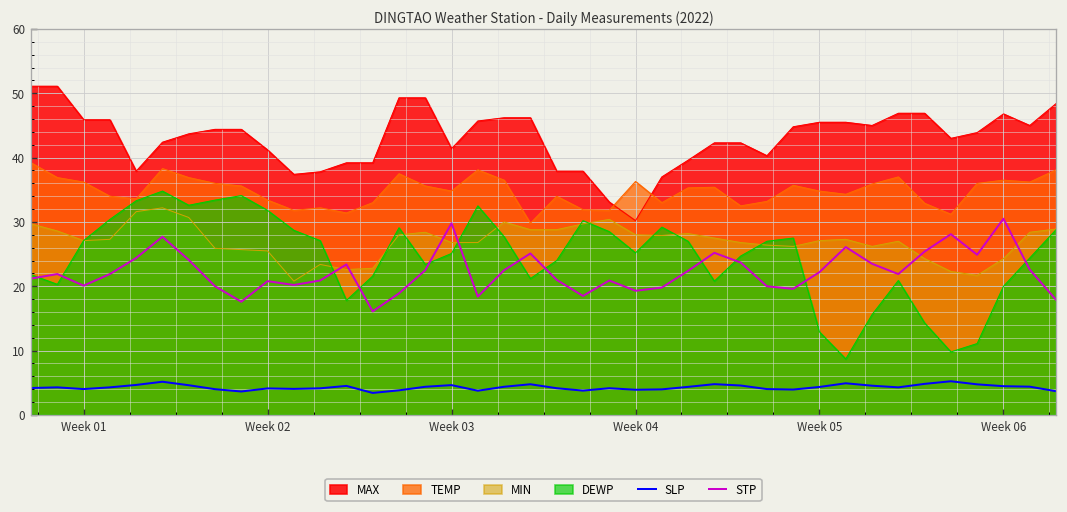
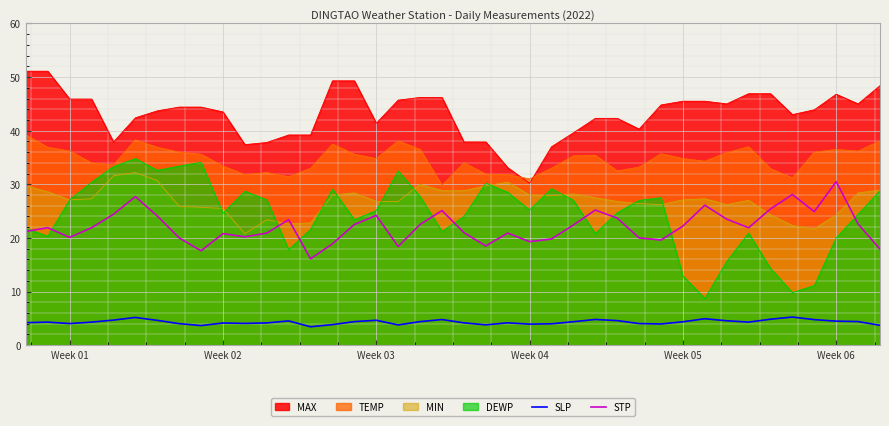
MAX, Week 02: 41 -> 44
DEWP, Week 02: 32 -> 25
STP, Week 03: 30 -> 24
TEMP, Week 04: 36 -> 31
